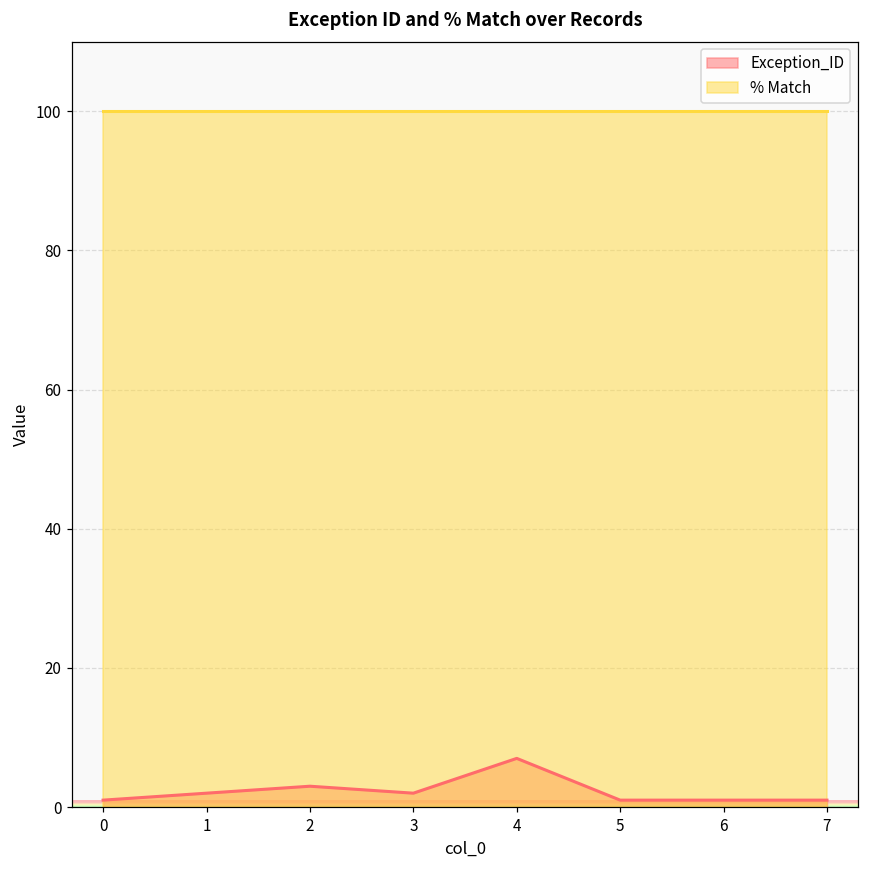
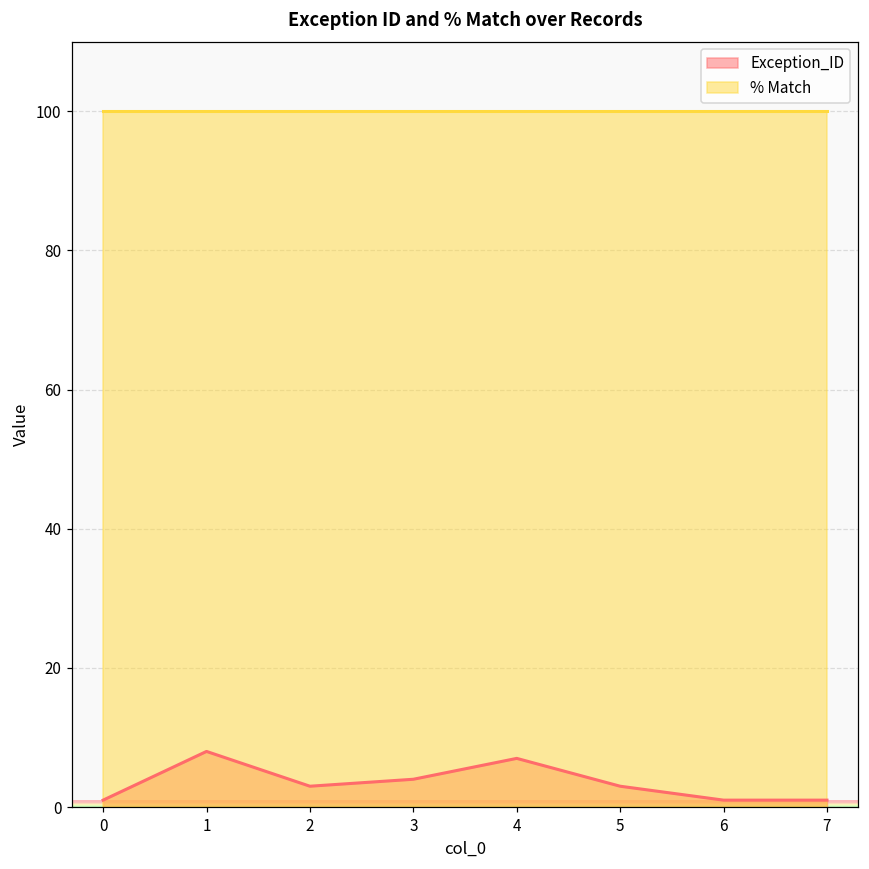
Exception_ID, 1: 2 -> 8
Exception_ID, 3: 2 -> 4
Exception_ID, 5: 1 -> 3
